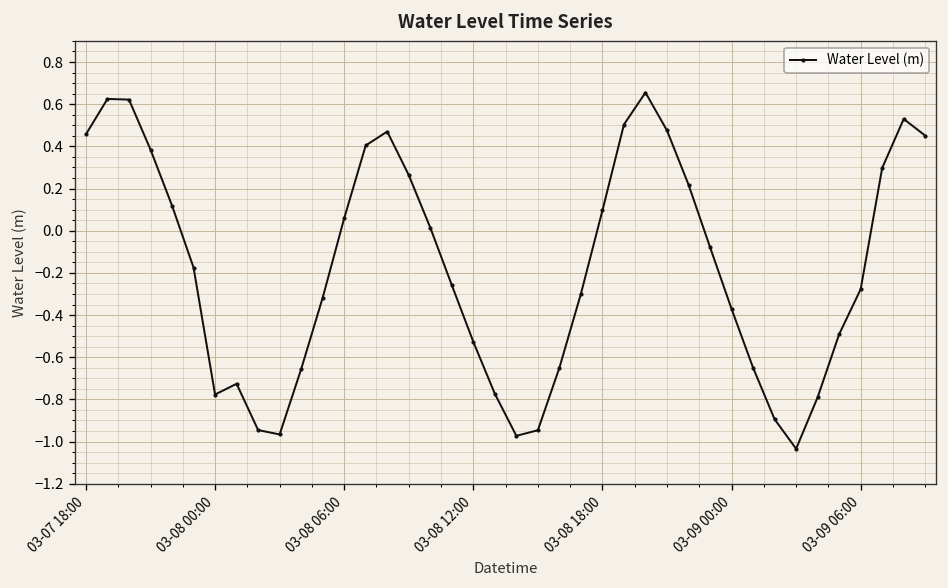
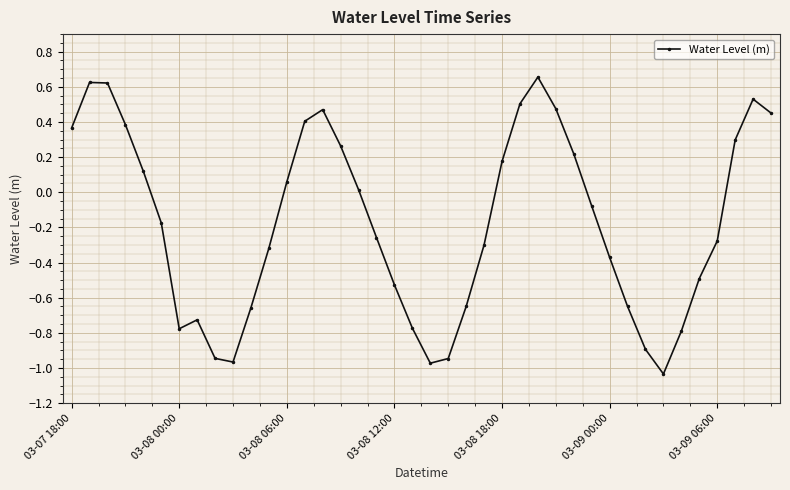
03-07 18:00: 0.46 -> 0.37
03-08 18:00: 0.10 -> 0.18
